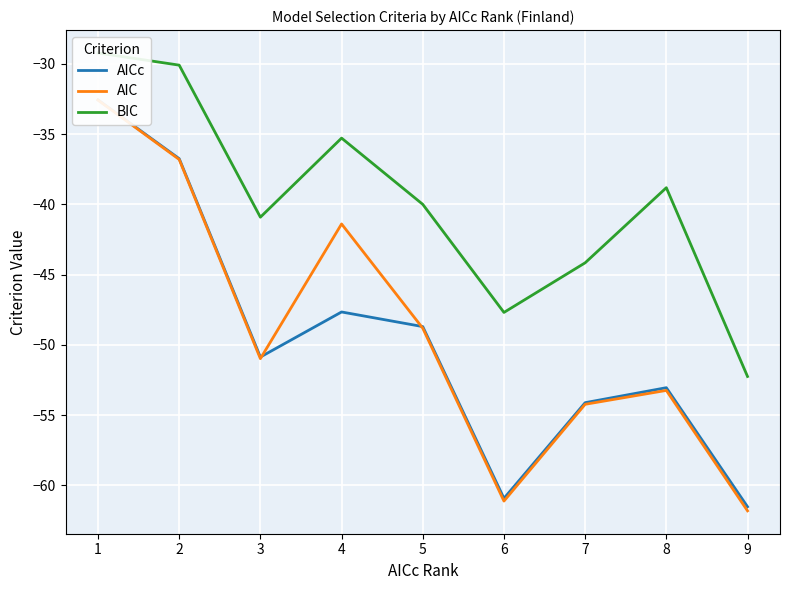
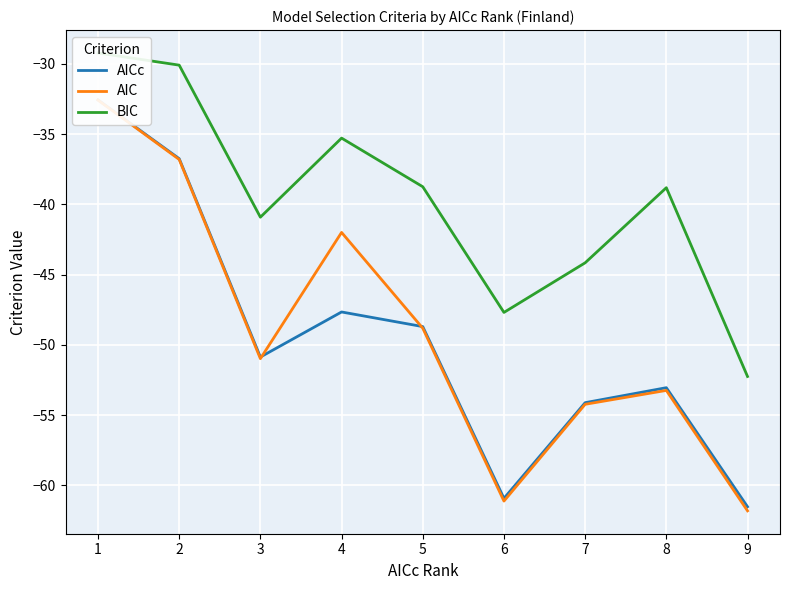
AIC, 4: -41.4 -> -42.0
BIC, 5: -40.0 -> -38.7
